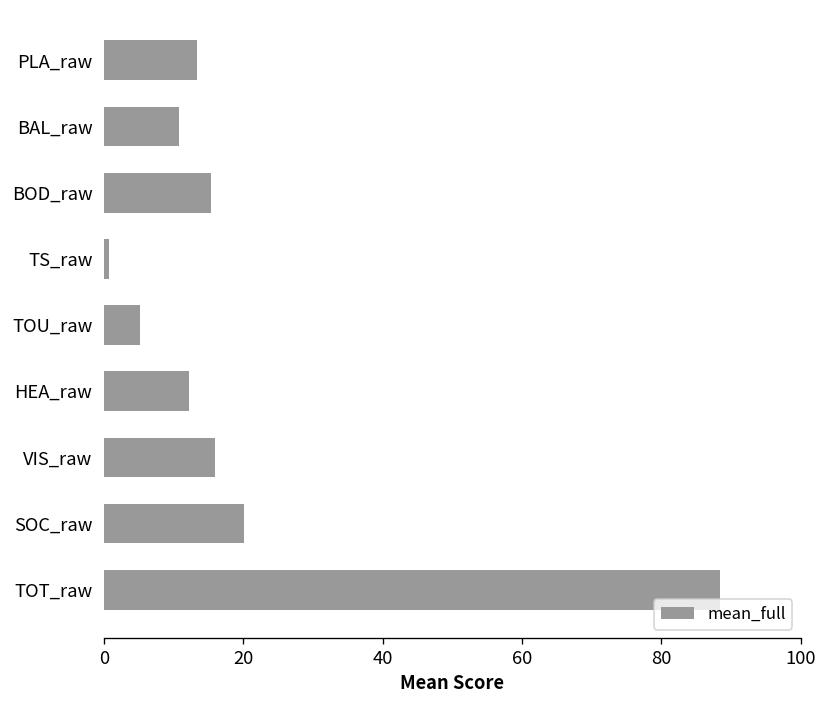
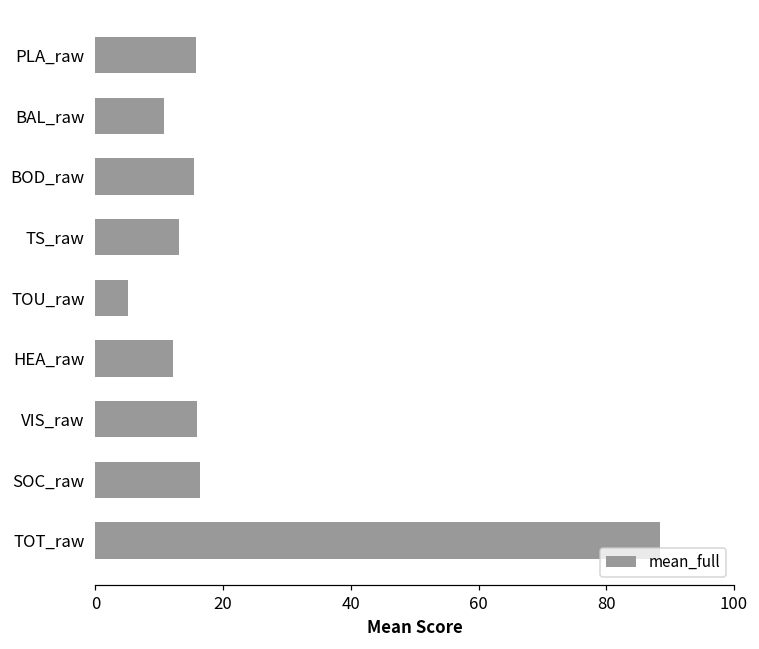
PLA_raw: 13 -> 16
TS_raw: 1 -> 13
SOC_raw: 20 -> 16
